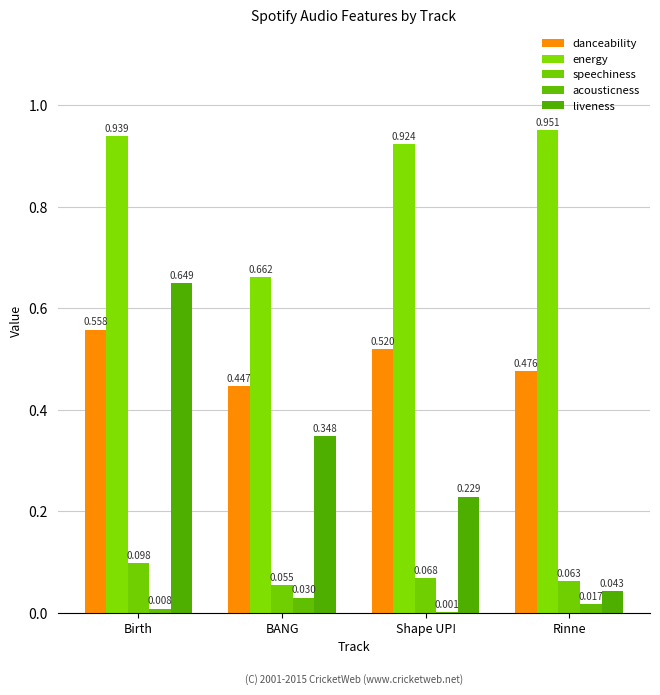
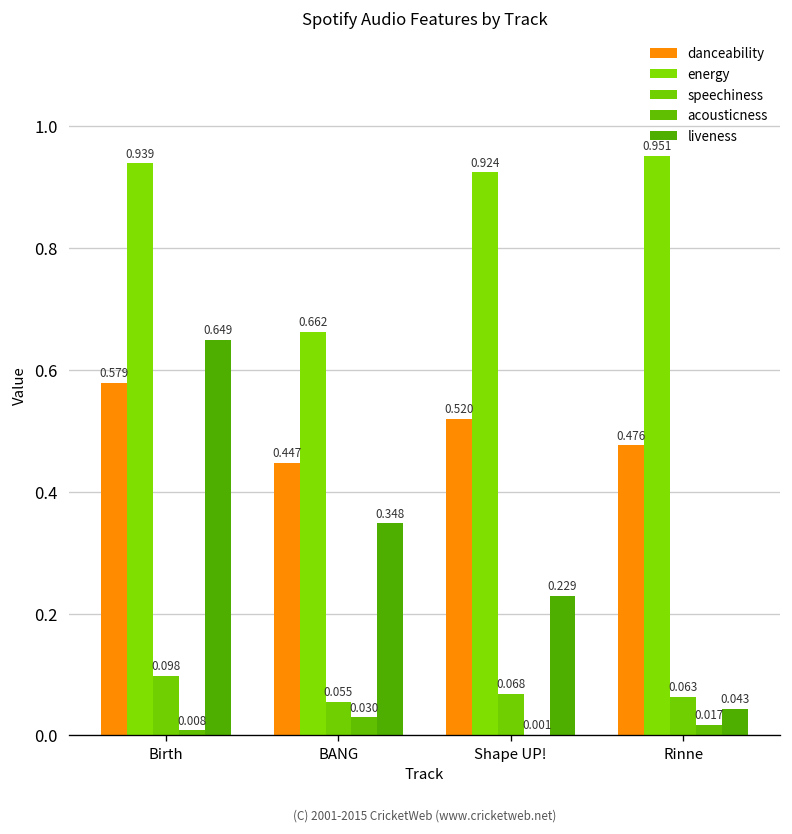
danceability, Birth: 0.558 -> 0.579
